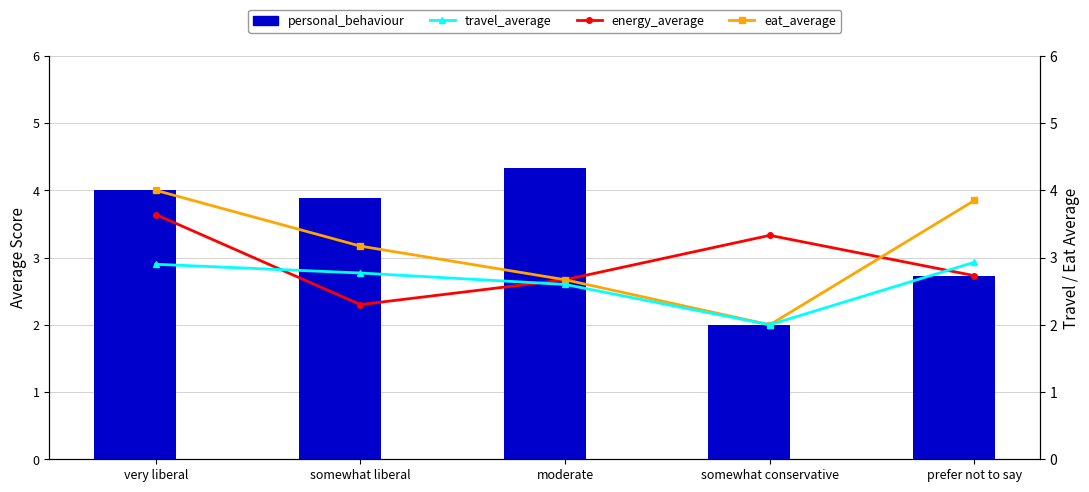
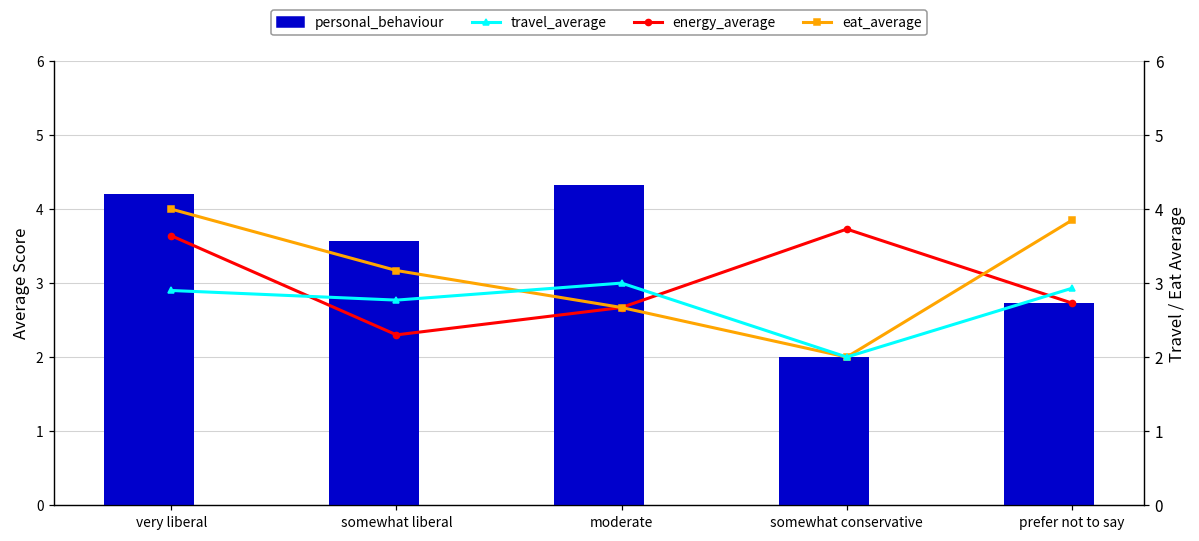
personal_behaviour, very liberal: 4.0 -> 4.2
personal_behaviour, somewhat liberal: 3.9 -> 3.6
travel_average, moderate: 2.6 -> 3.0
energy_average, somewhat conservative: 3.3 -> 3.7
